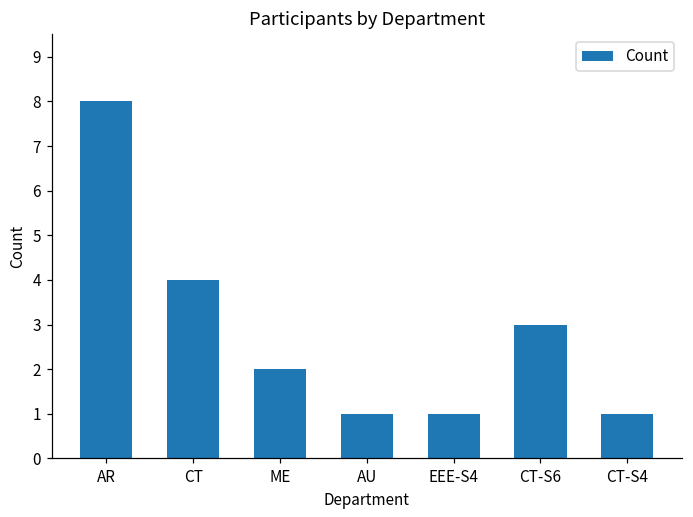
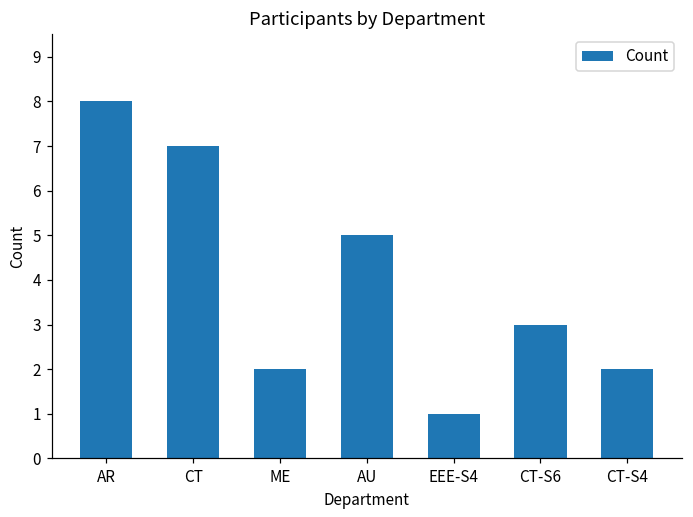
CT: 4 -> 7
AU: 1 -> 5
CT-S4: 1 -> 2
